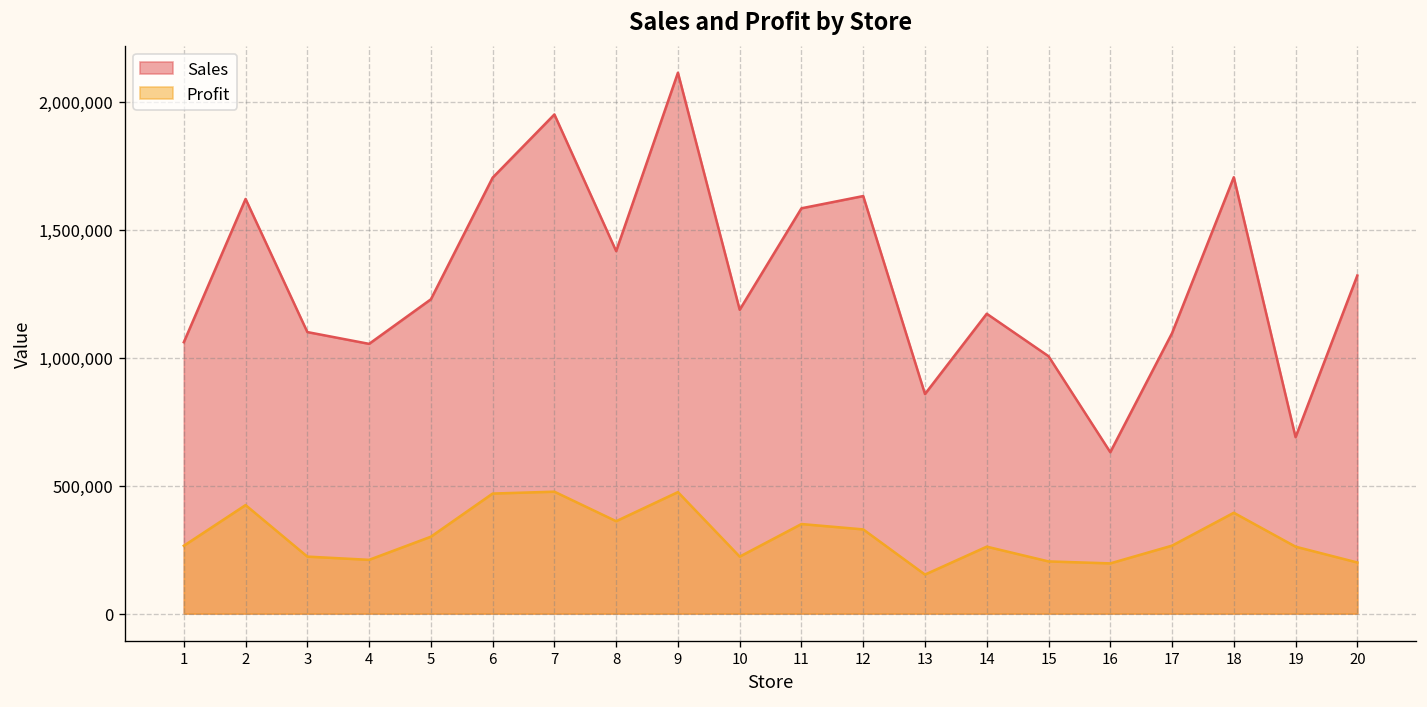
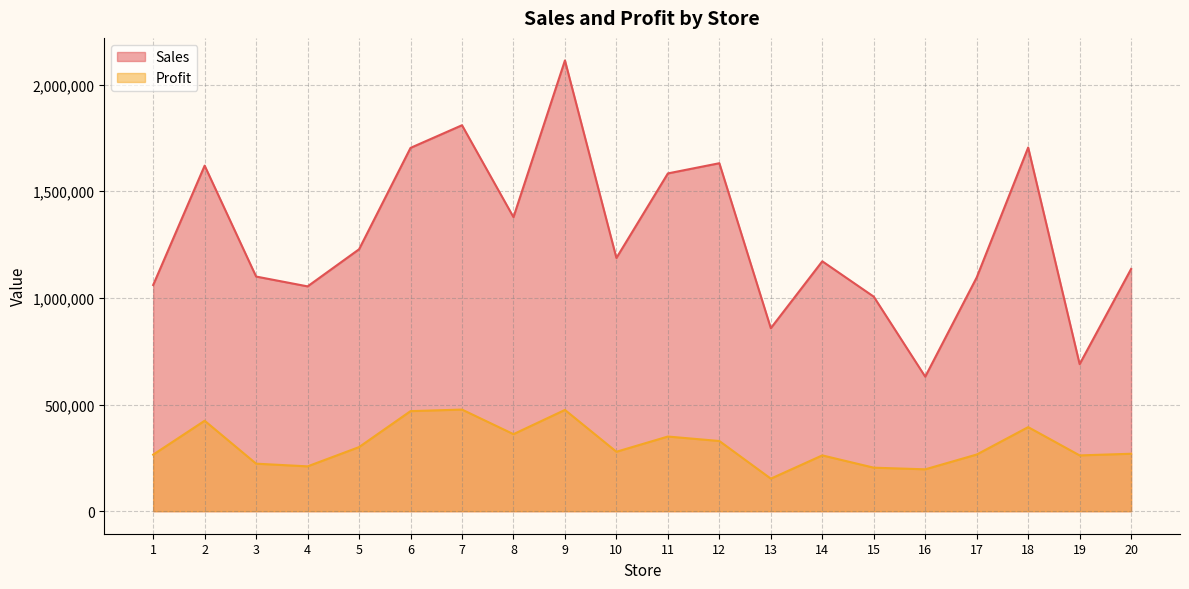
Sales, 7: 1,950,000 -> 1,810,000
Sales, 8: 1,420,000 -> 1,380,000
Profit, 10: 220,000 -> 280,000
Sales, 20: 1,320,000 -> 1,140,000
Profit, 20: 200,000 -> 270,000
